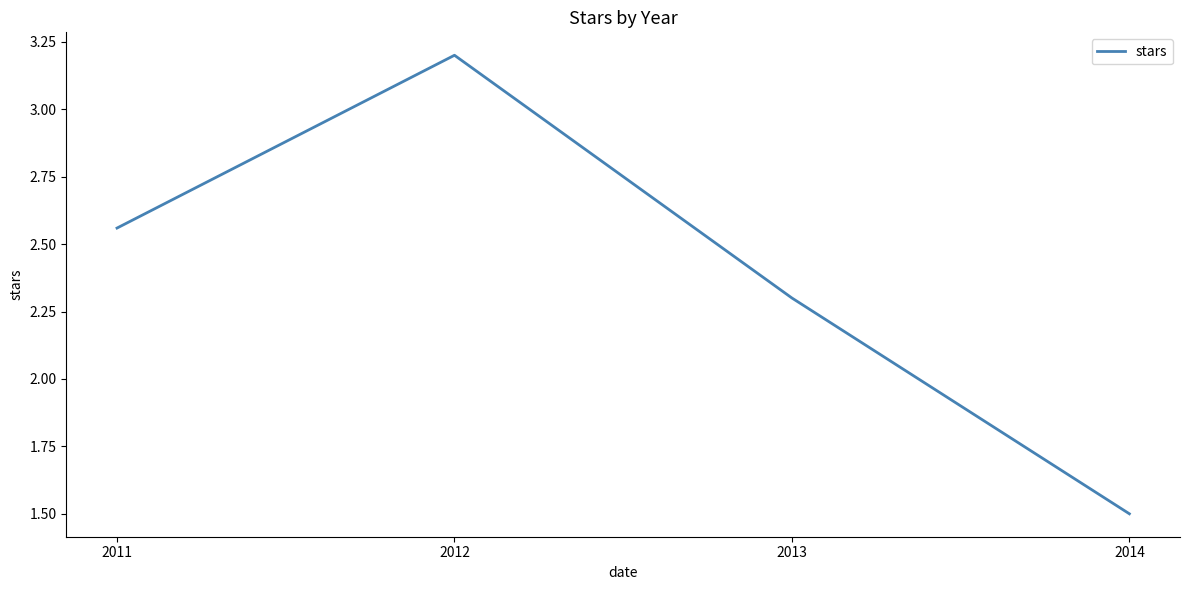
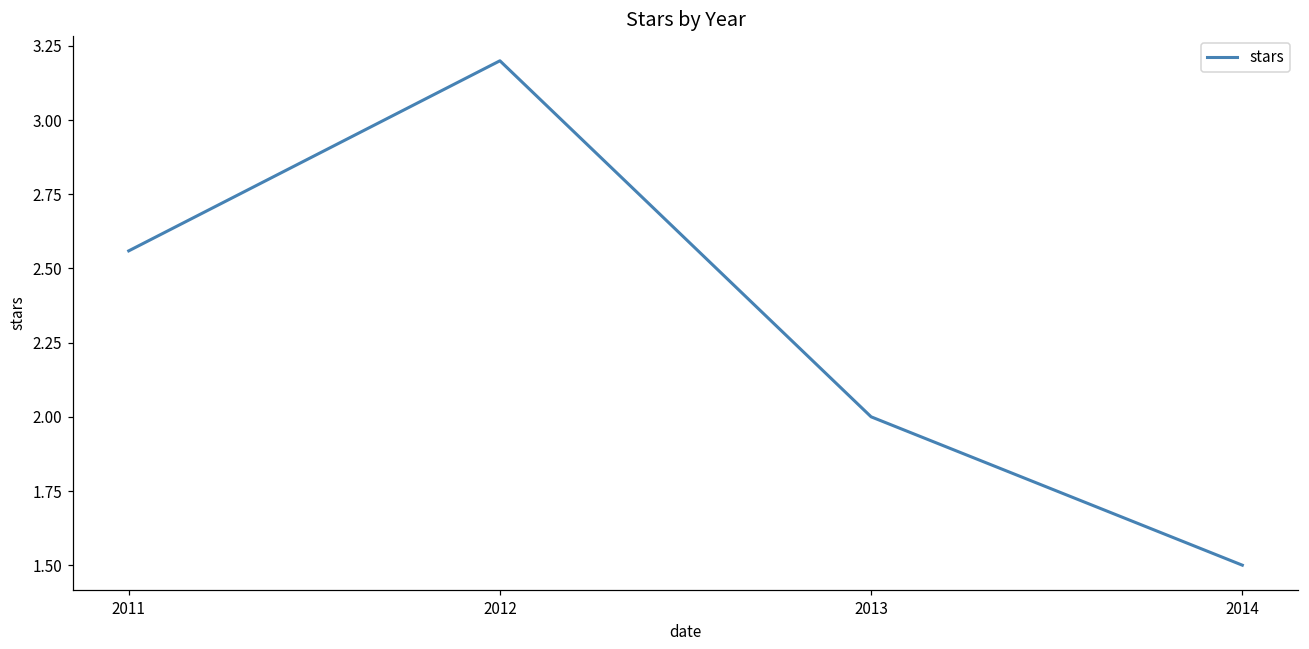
2013: 2.3 -> 2.0
